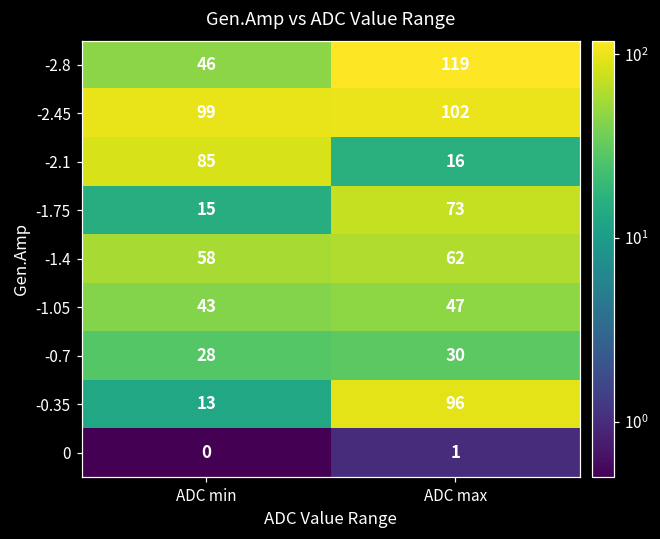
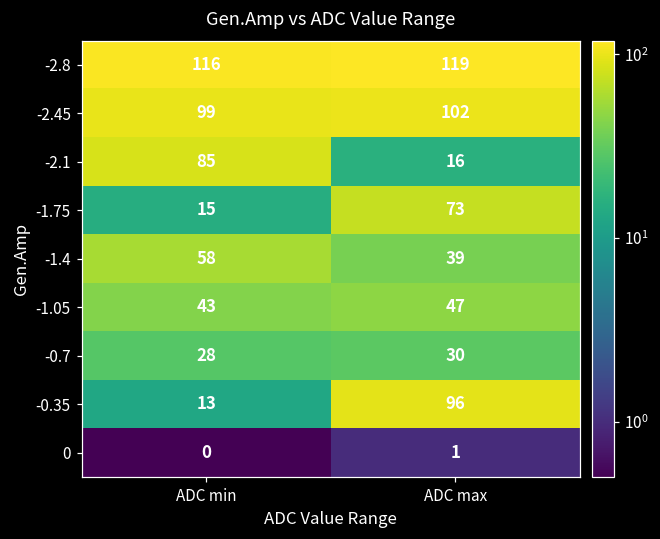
-2.8, ADC min: 46 -> 116
-1.4, ADC max: 62 -> 39
